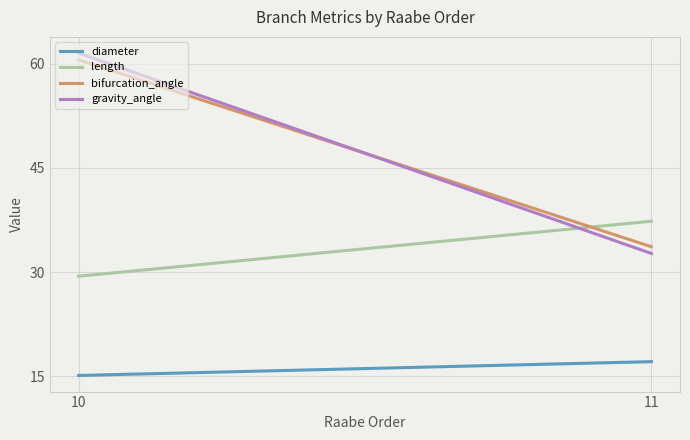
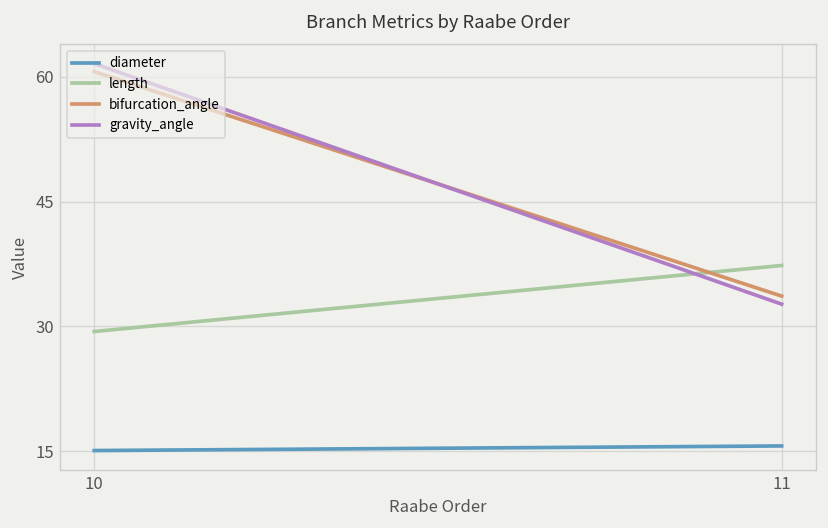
diameter, 11: 17 -> 16
